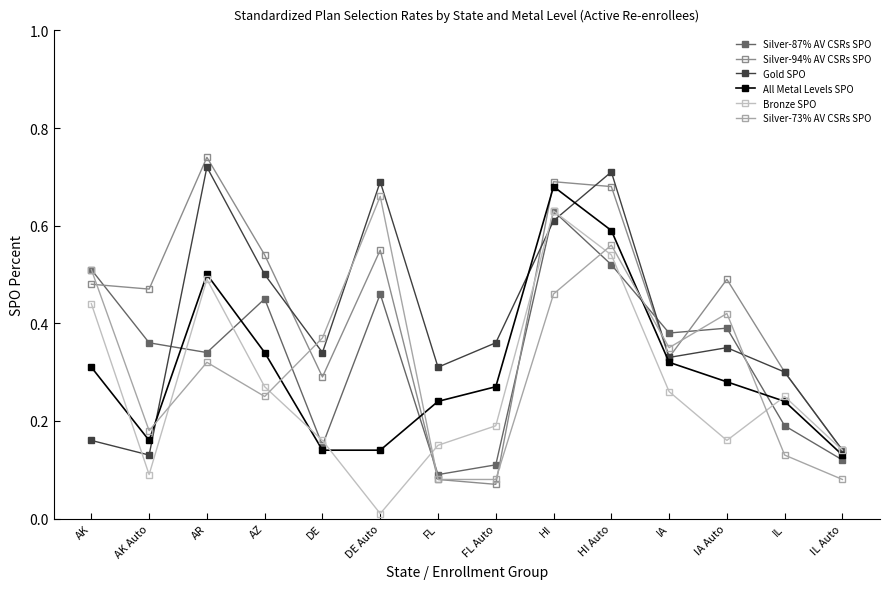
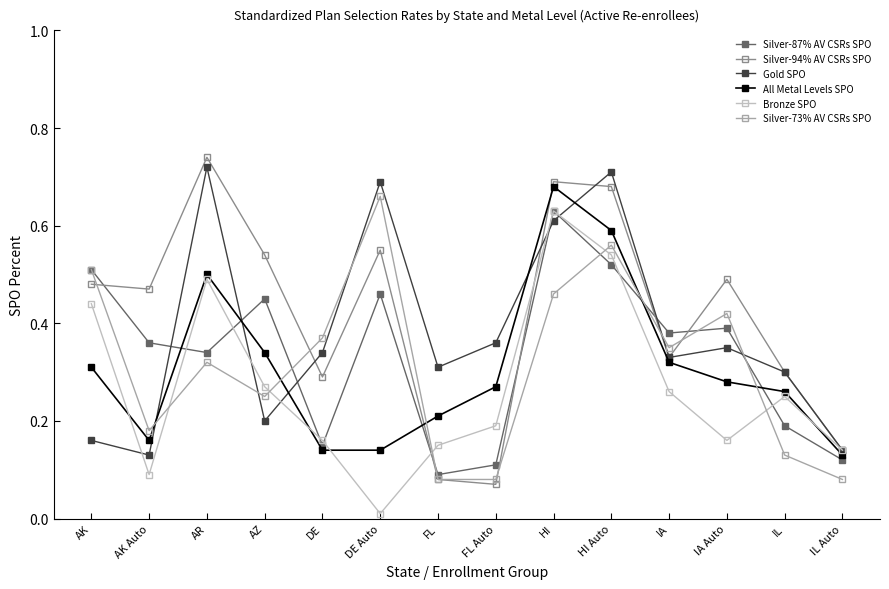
Gold SPO, AZ: 0.5 -> 0.2
All Metal Levels SPO, FL: 0.24 -> 0.21
All Metal Levels SPO, IL: 0.24 -> 0.26
